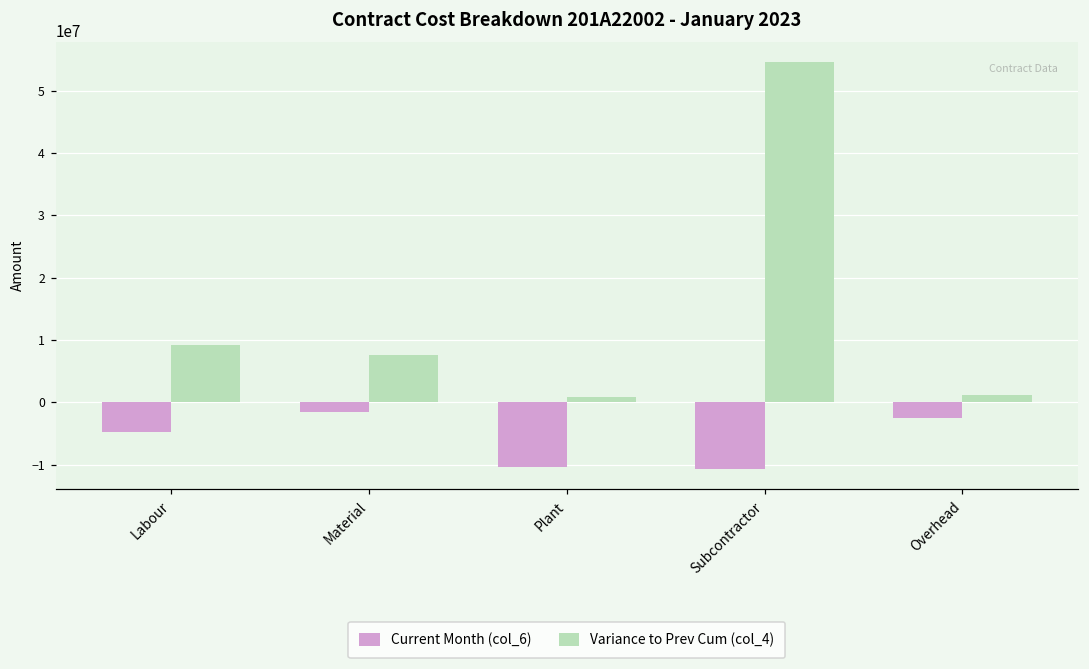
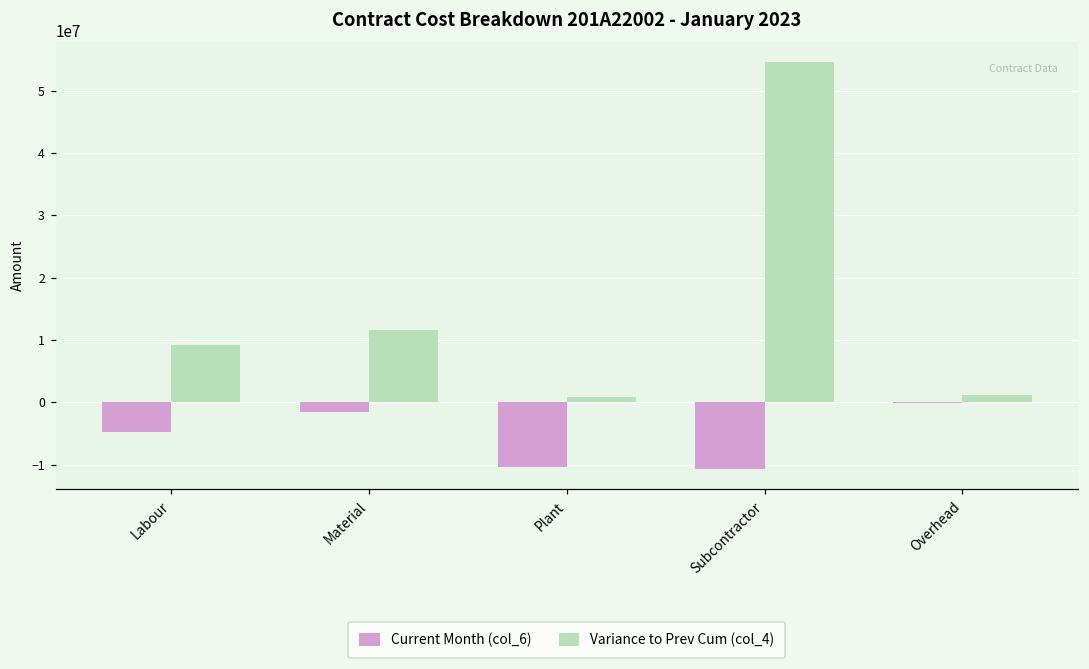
Variance to Prev Cum (col_4), Material: 8000000 -> 12000000
Current Month (col_6), Overhead: -2000000 -> 0
